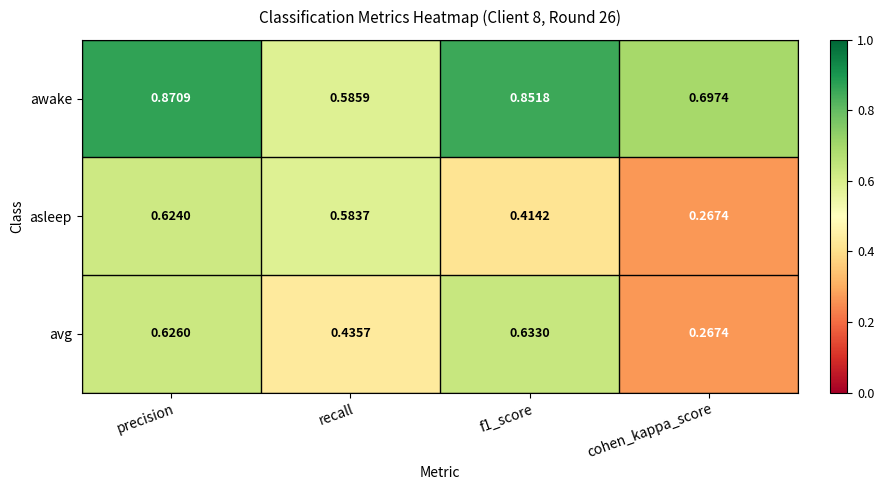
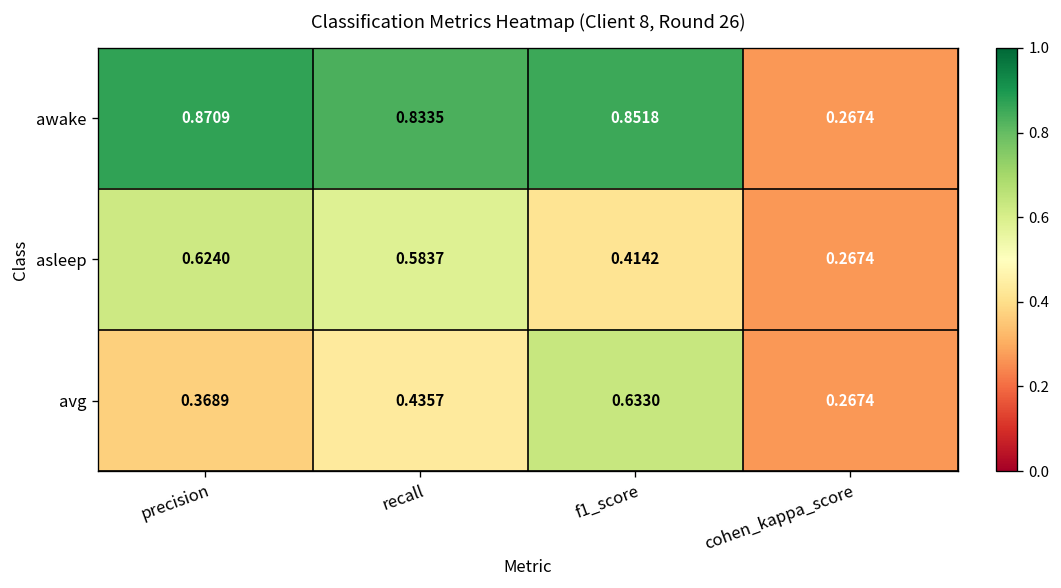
awake, recall: 0.5859 -> 0.8335
awake, cohen_kappa_score: 0.6974 -> 0.2674
avg, precision: 0.6260 -> 0.3689
